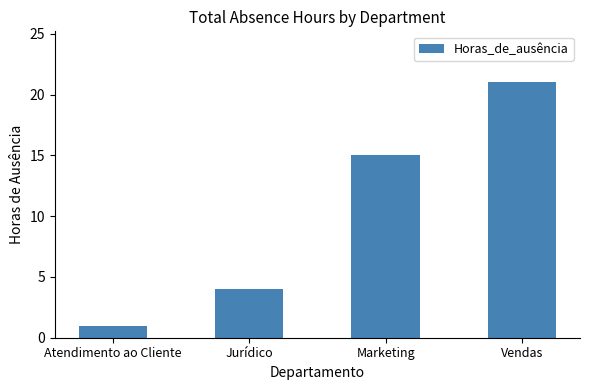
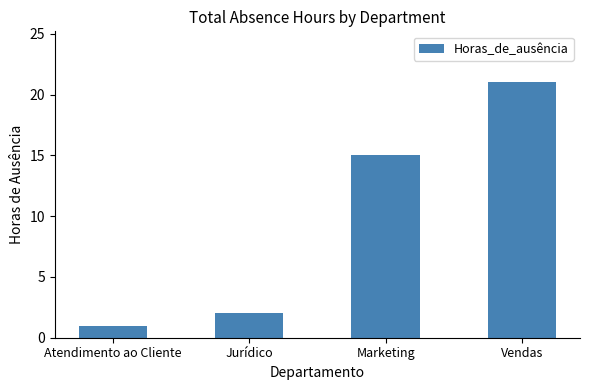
Jurídico: 4 -> 2
